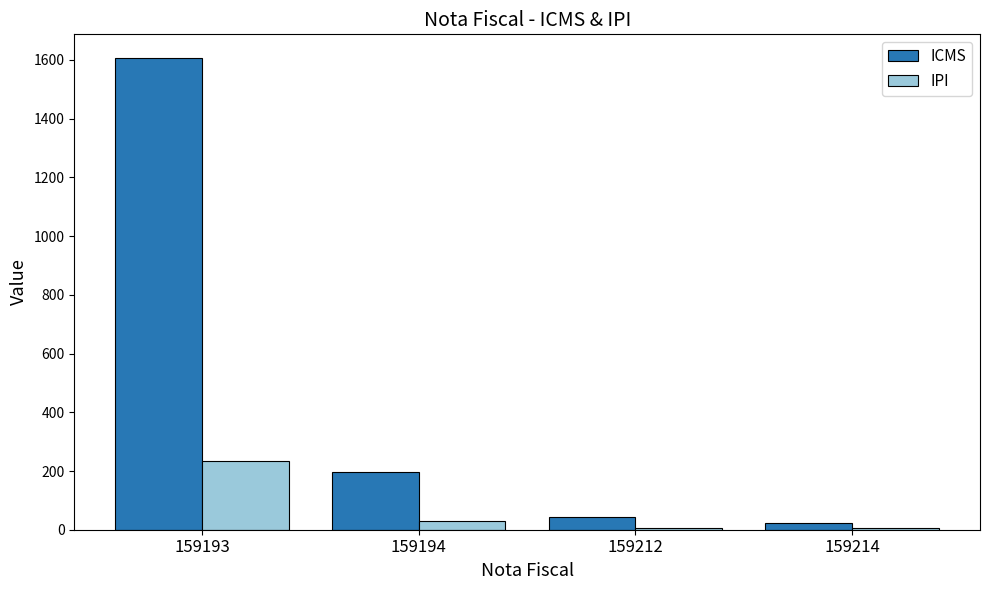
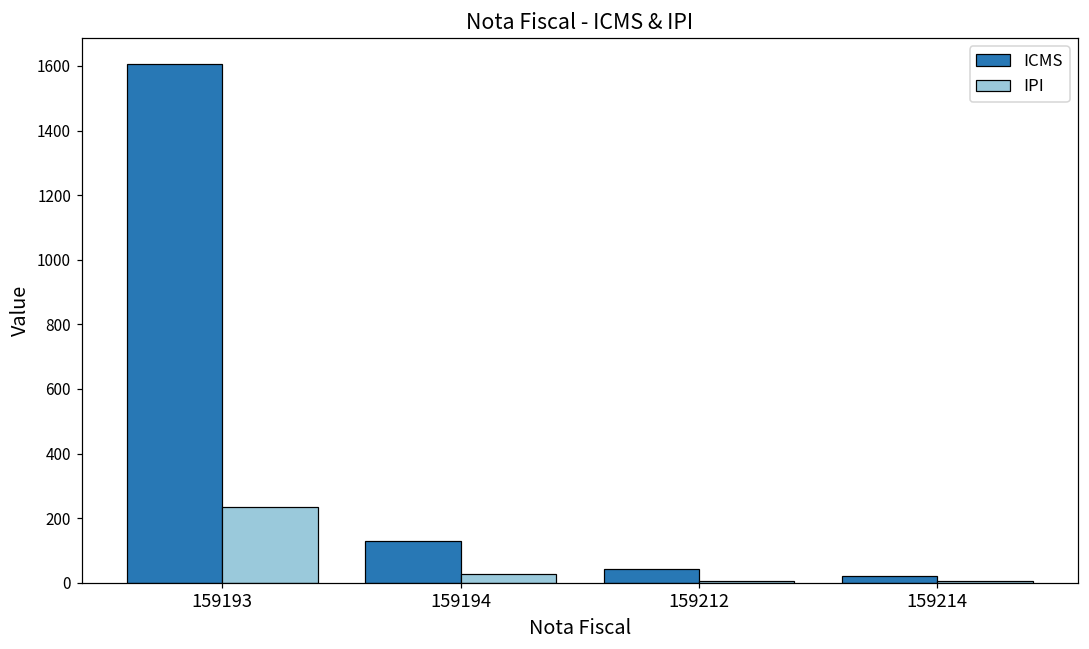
ICMS, 159194: 200 -> 130
